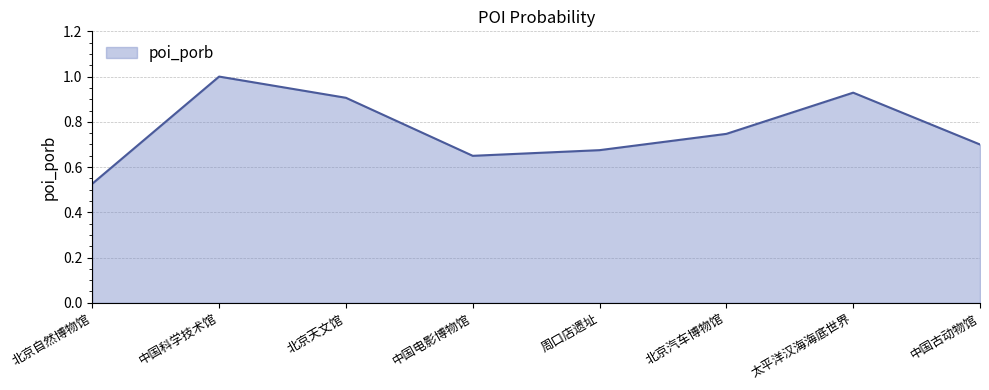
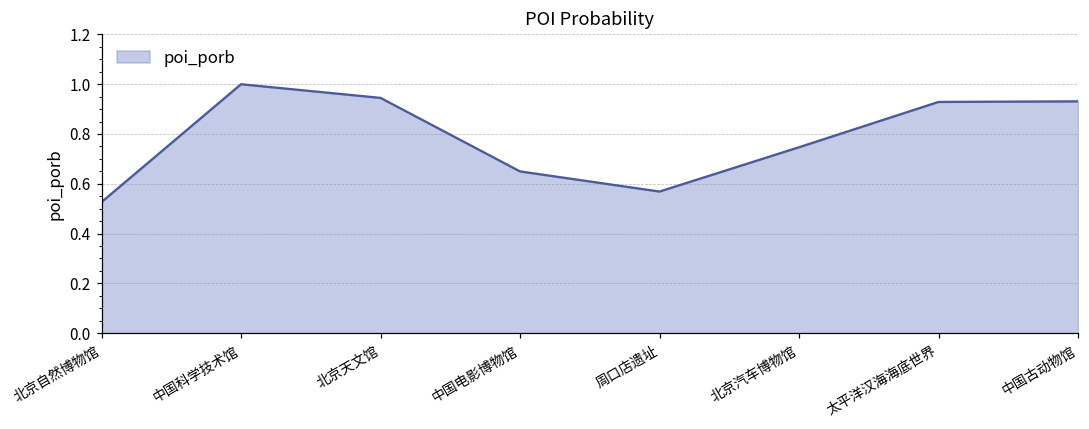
北京天文馆: 0.91 -> 0.95
周口店遗址: 0.67 -> 0.57
中国古动物馆: 0.70 -> 0.93
